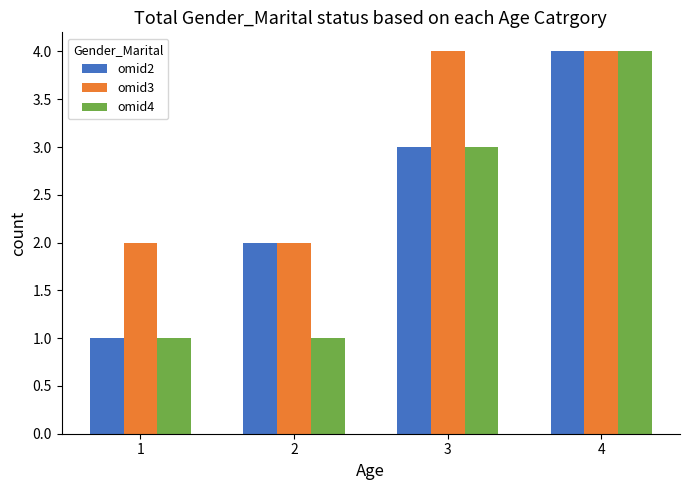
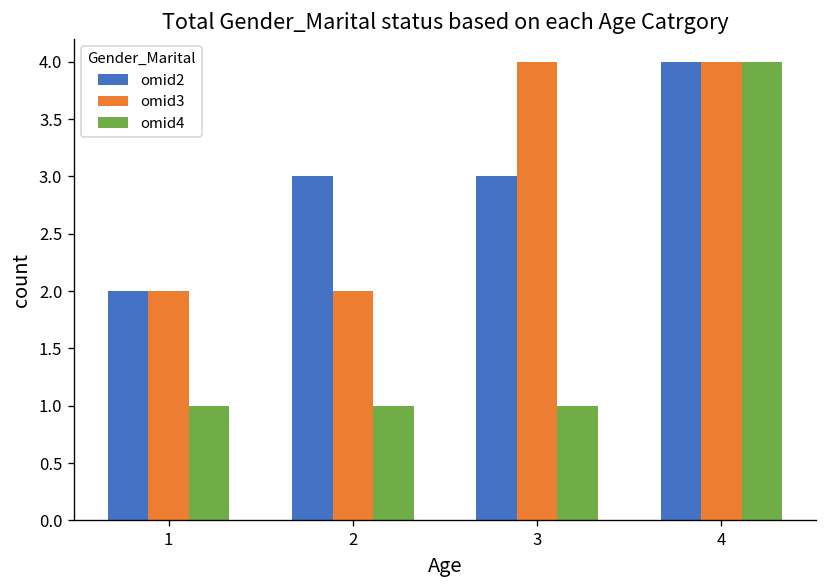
omid2, 1: 1 -> 2
omid2, 2: 2 -> 3
omid4, 3: 3 -> 1
